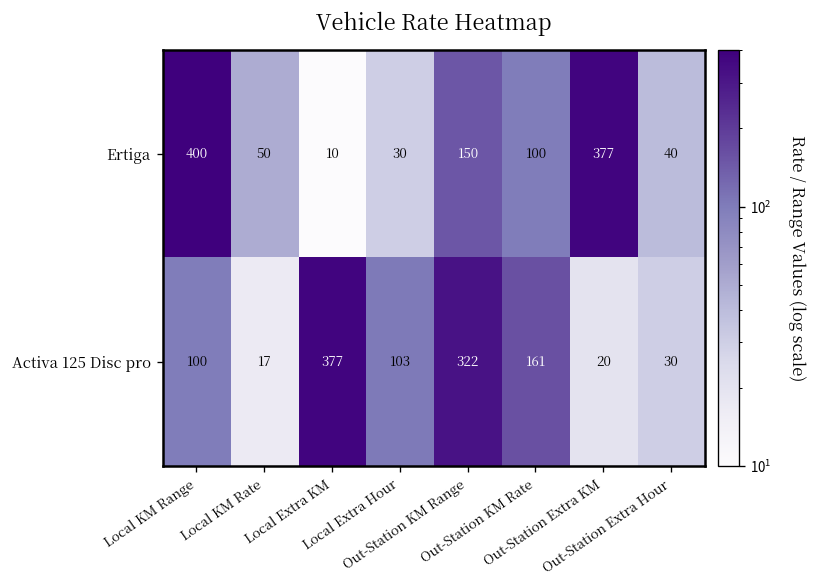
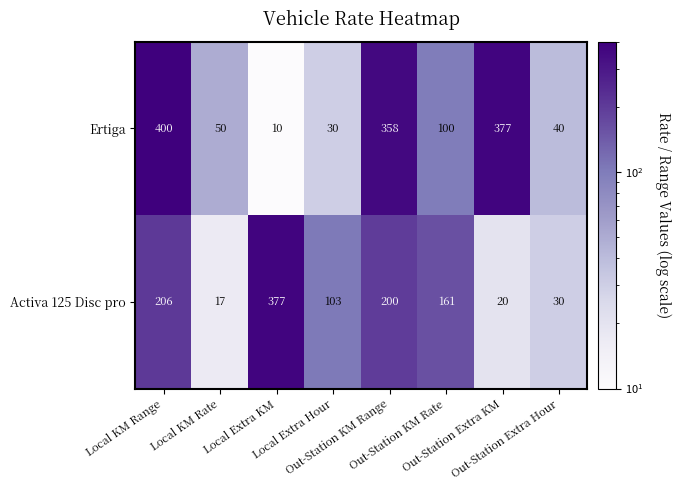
Ertiga, Out-Station KM Range: 150 -> 358
Activa 125 Disc pro, Local KM Range: 100 -> 206
Activa 125 Disc pro, Out-Station KM Range: 322 -> 200
